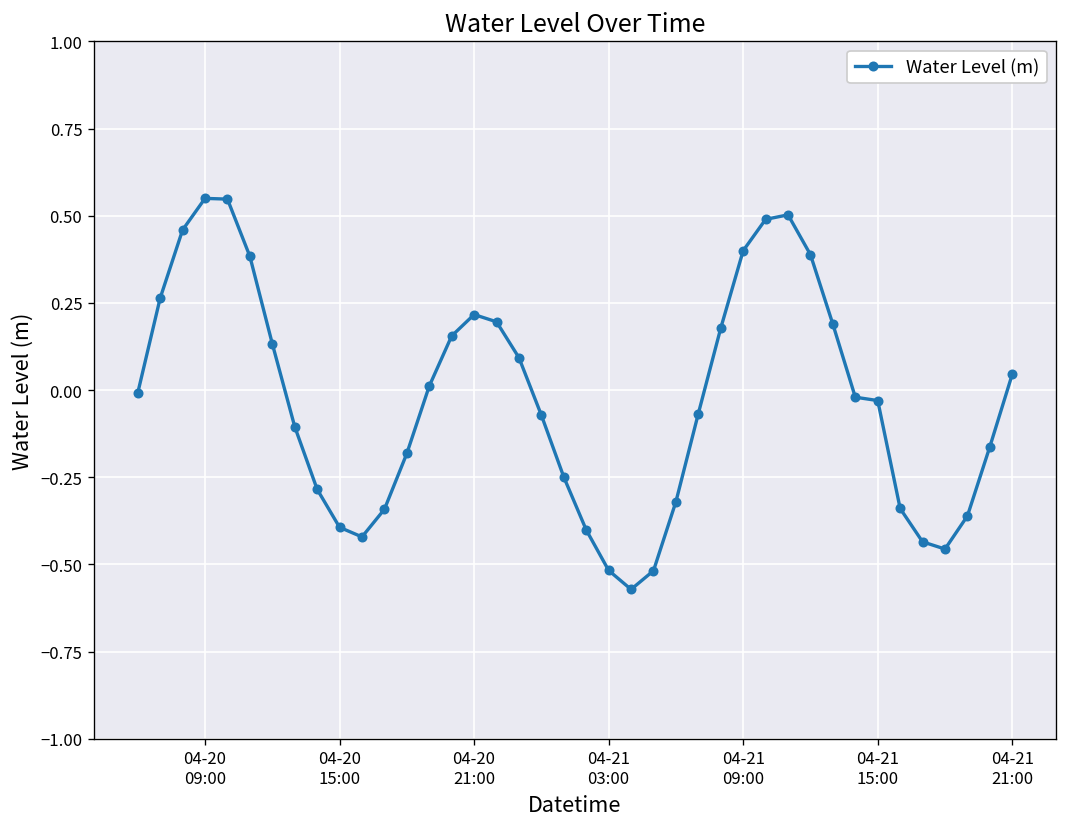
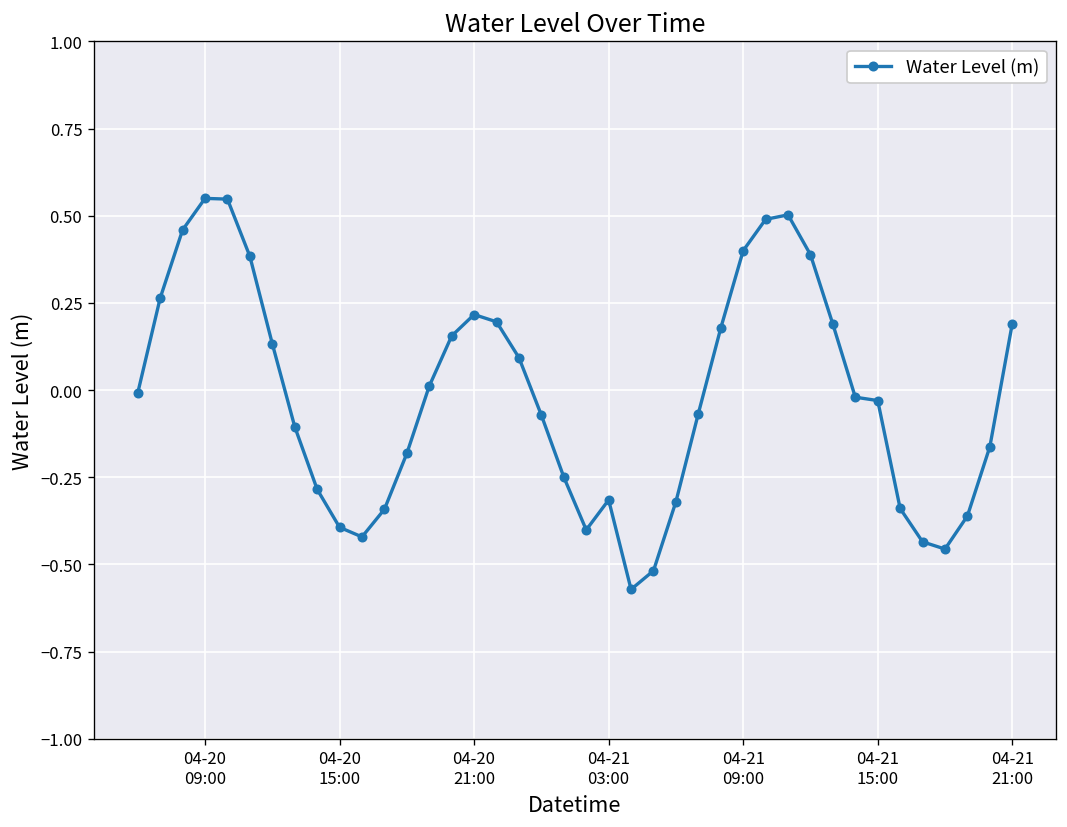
04-21 03:00: -0.52 -> -0.31
04-21 21:00: 0.05 -> 0.19
